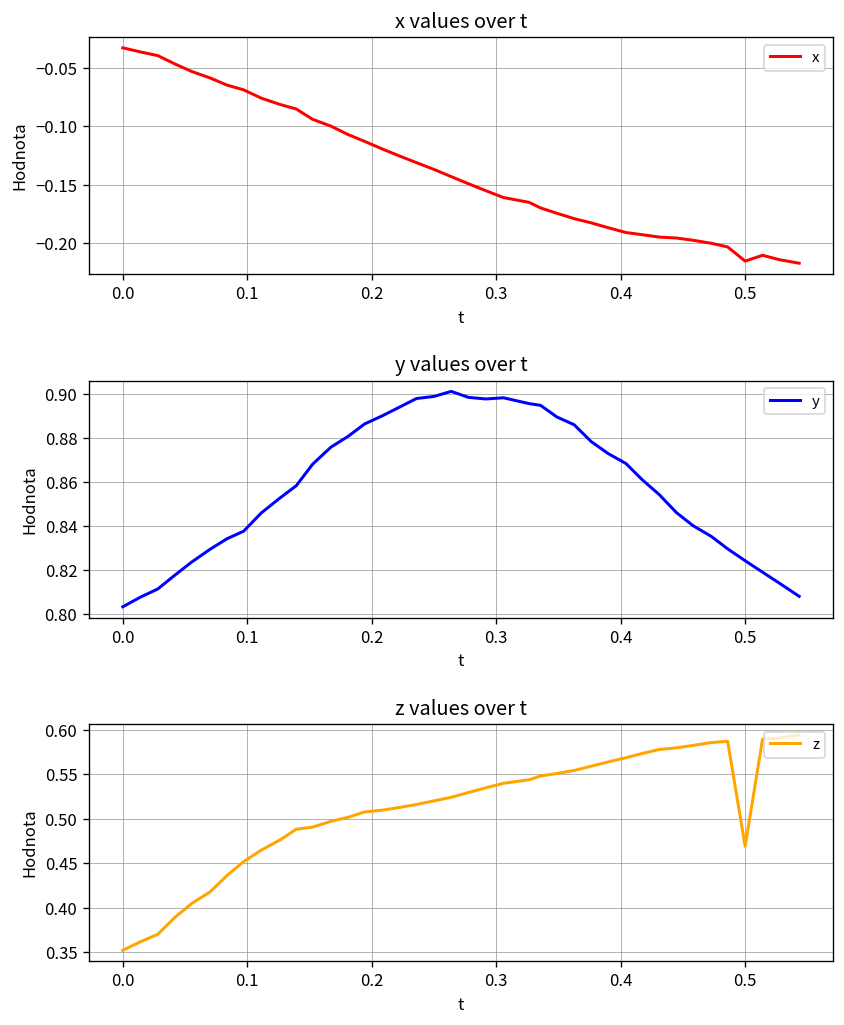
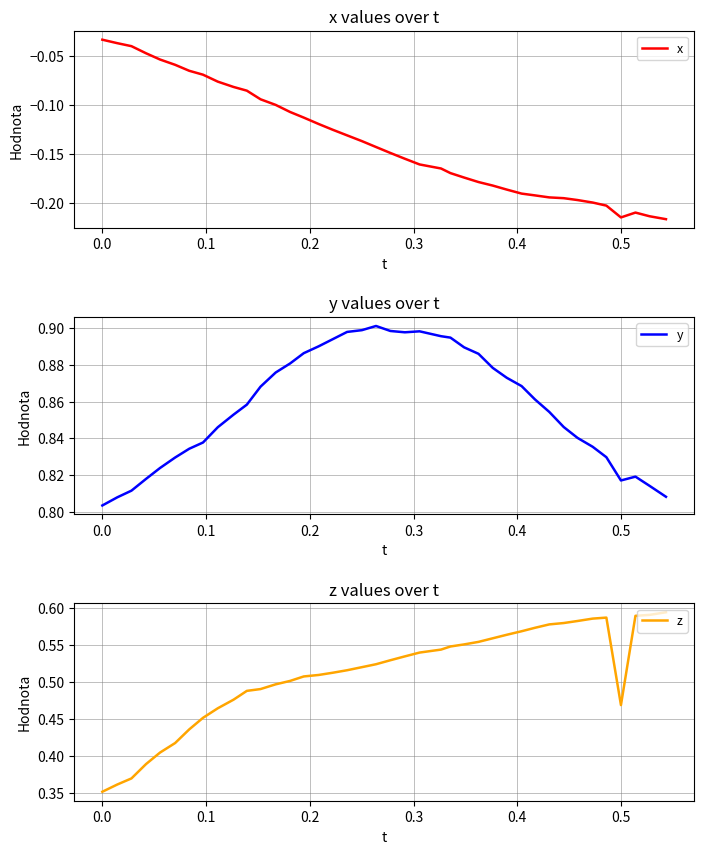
y values over t, 0.5: 0.824 -> 0.817
